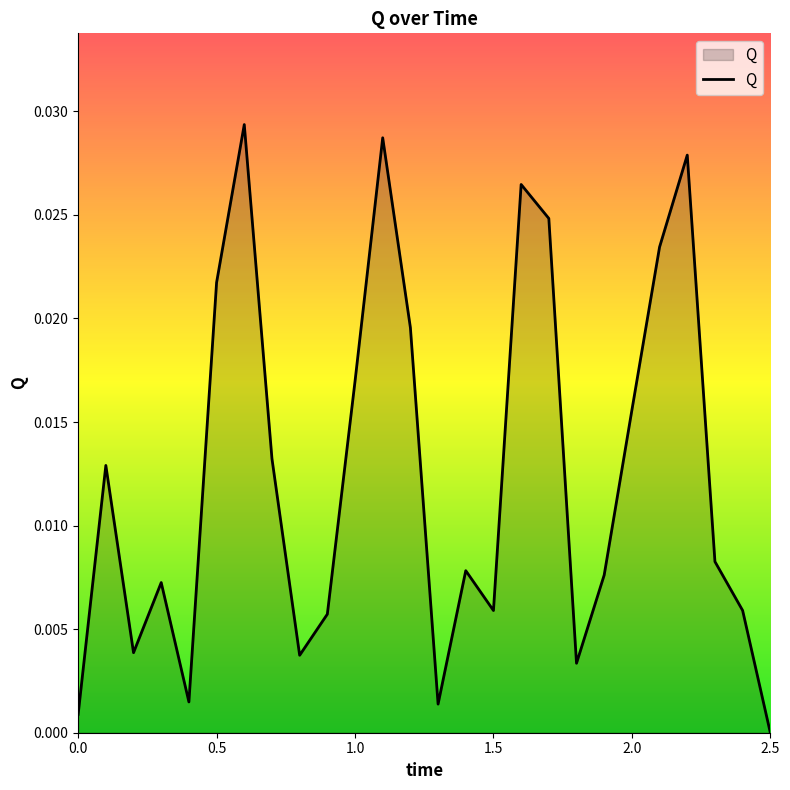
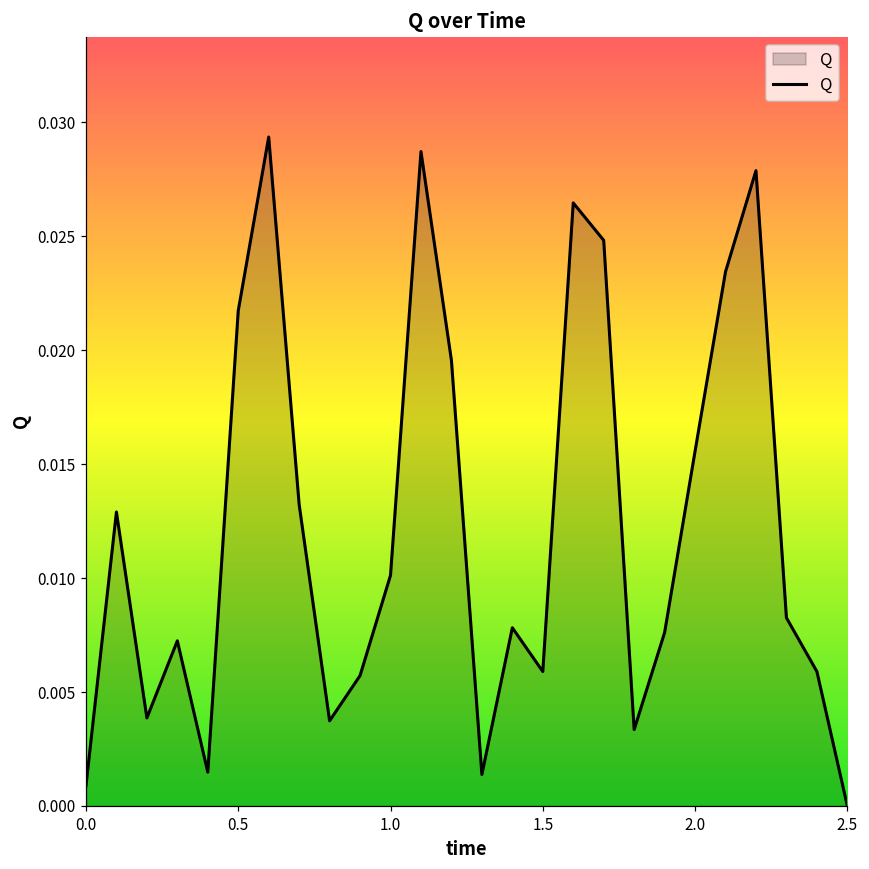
1.0: 0.0170 -> 0.0101
